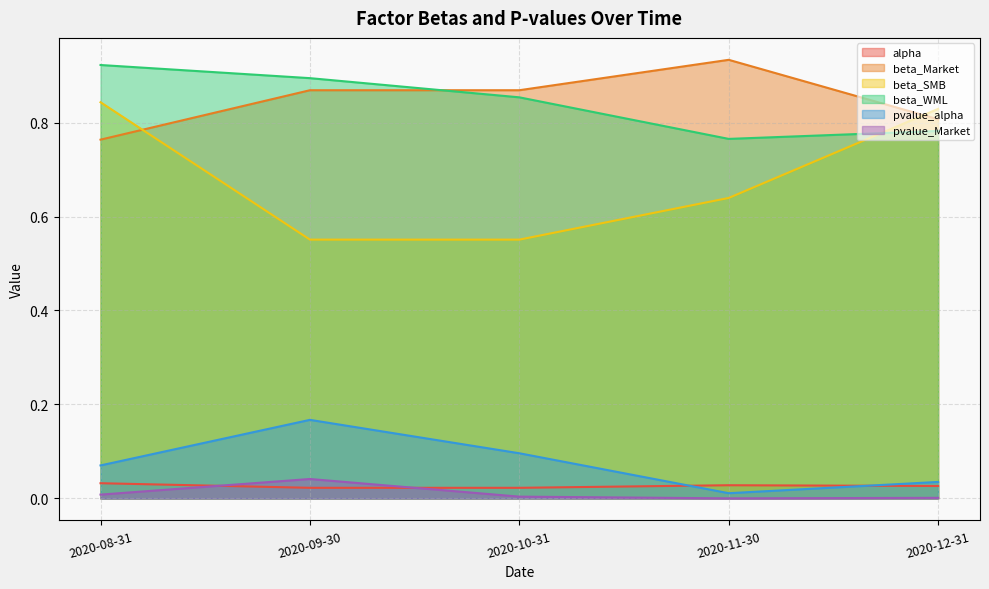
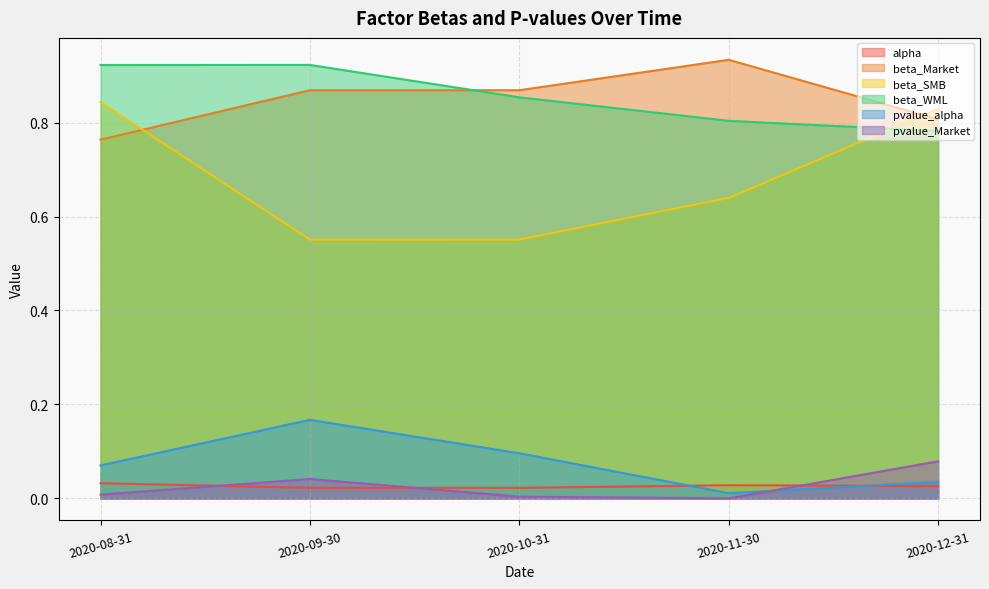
beta_WML, 2020-09-30: 0.89 -> 0.92
beta_WML, 2020-11-30: 0.77 -> 0.80
pvalue_Market, 2020-12-31: 0.00 -> 0.08
